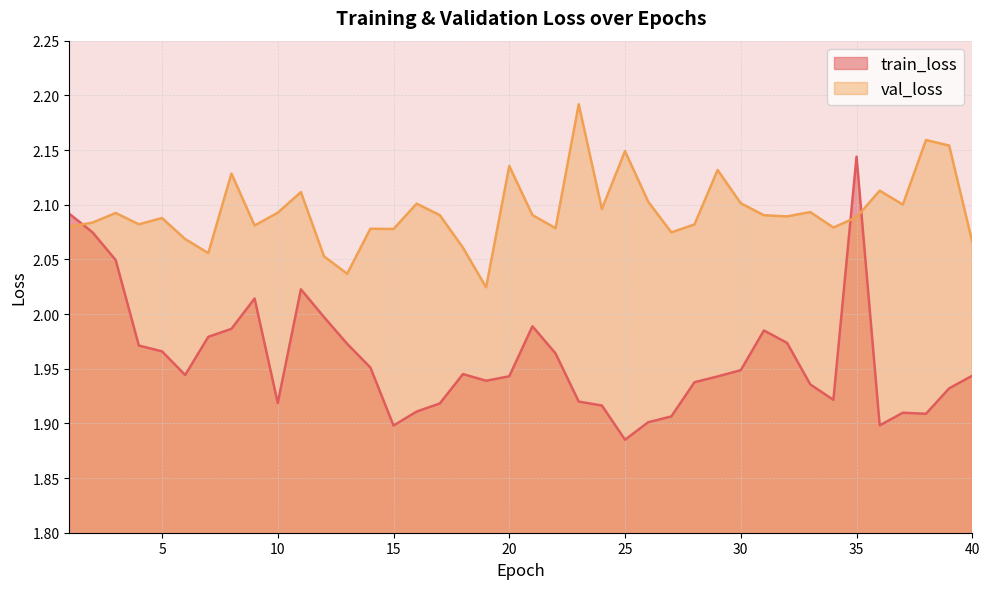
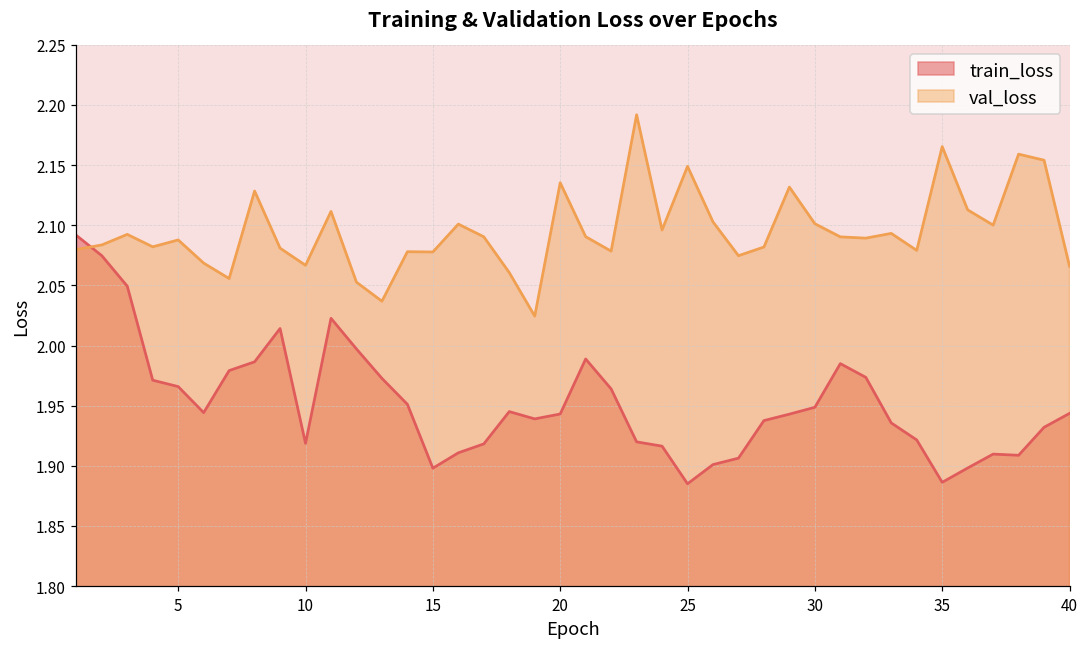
val_loss, 10: 2.093 -> 2.067
train_loss, 35: 2.144 -> 1.886
val_loss, 35: 2.089 -> 2.165
